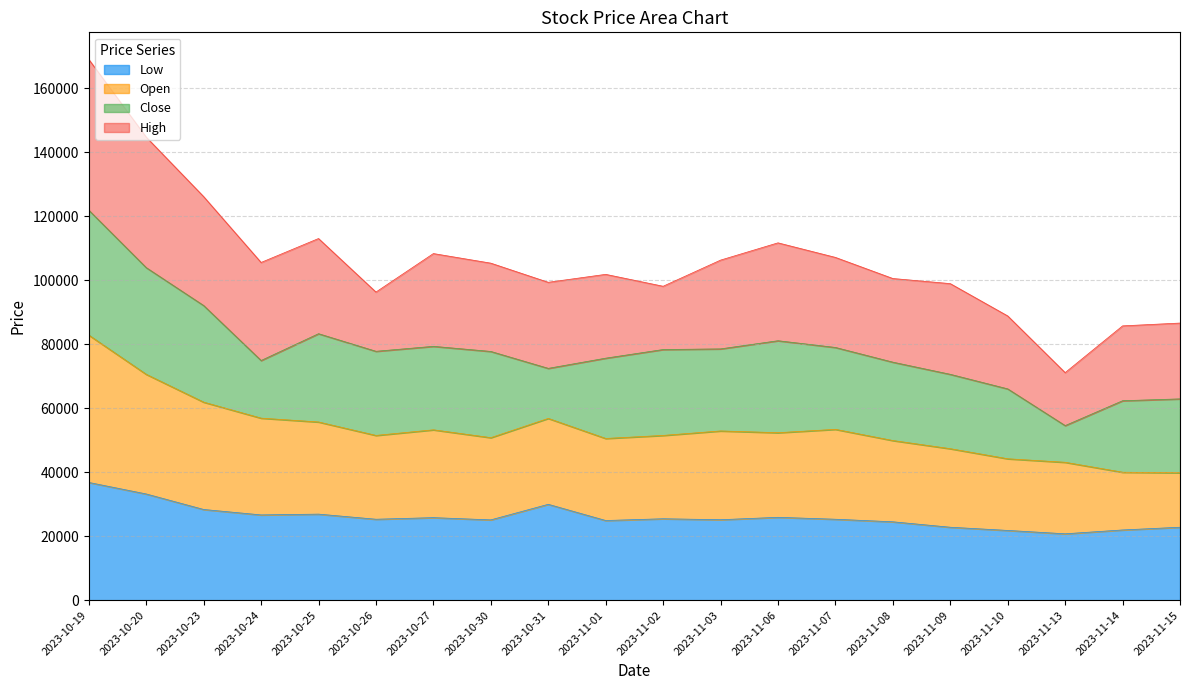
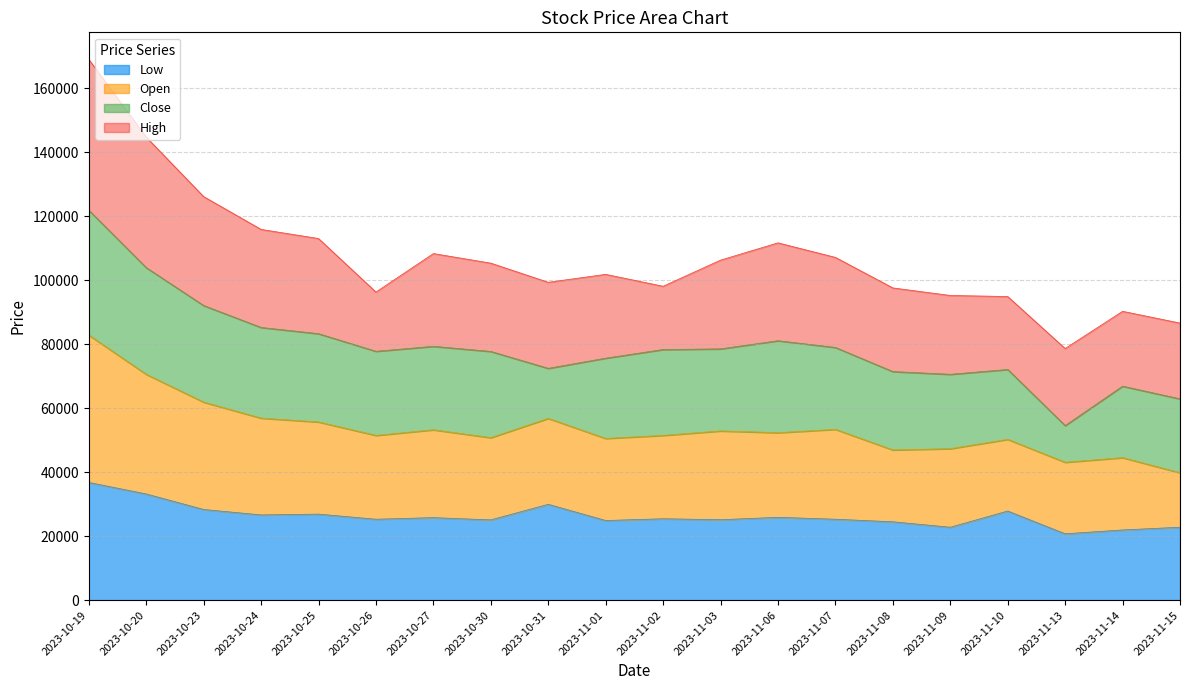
Close, 2023-10-24: 18000 -> 28000
Open, 2023-11-08: 25000 -> 22000
High, 2023-11-09: 28000 -> 25000
Low, 2023-11-10: 22000 -> 28000
High, 2023-11-13: 17000 -> 24000
Open, 2023-11-14: 18000 -> 23000
